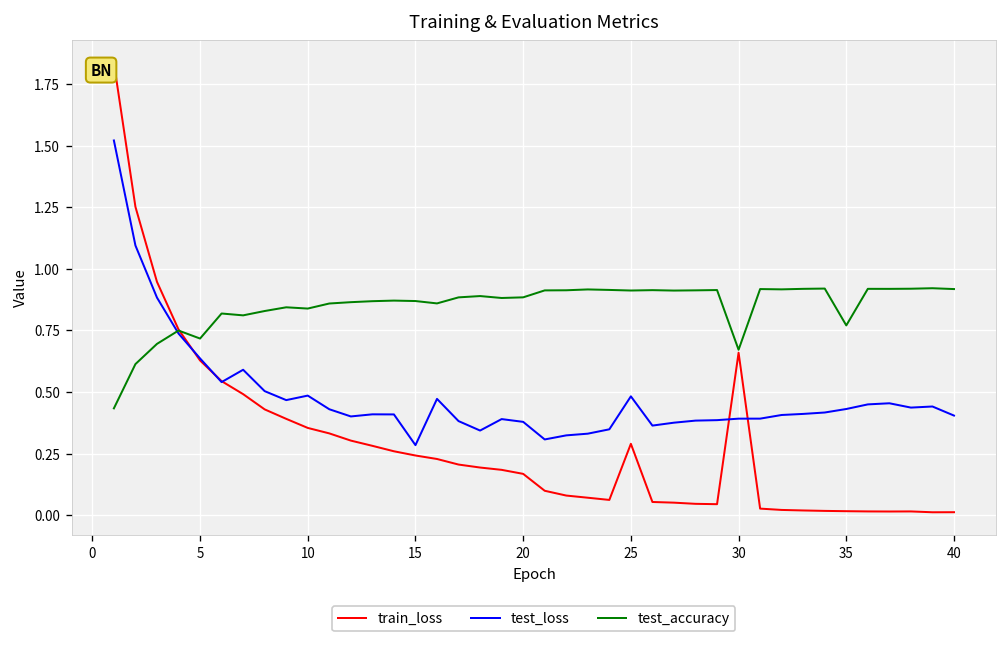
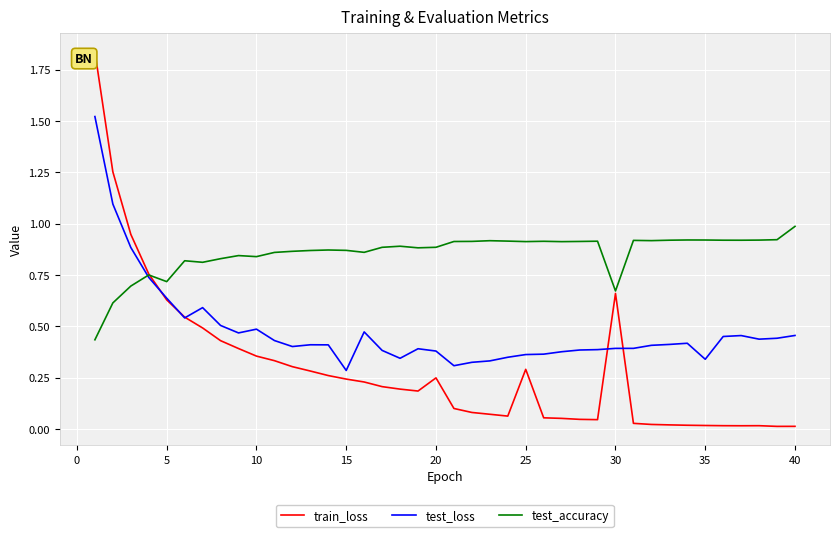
train_loss, 20: 0.17 -> 0.25
test_loss, 25: 0.48 -> 0.36
test_loss, 35: 0.43 -> 0.34
test_accuracy, 35: 0.77 -> 0.92
test_loss, 40: 0.40 -> 0.46
test_accuracy, 40: 0.92 -> 0.99
